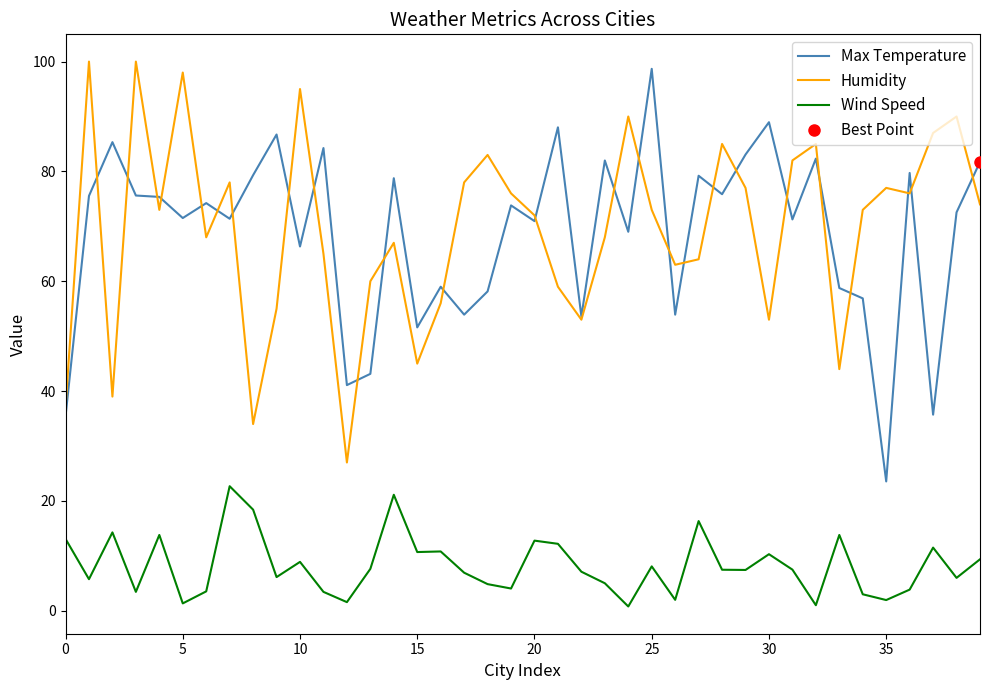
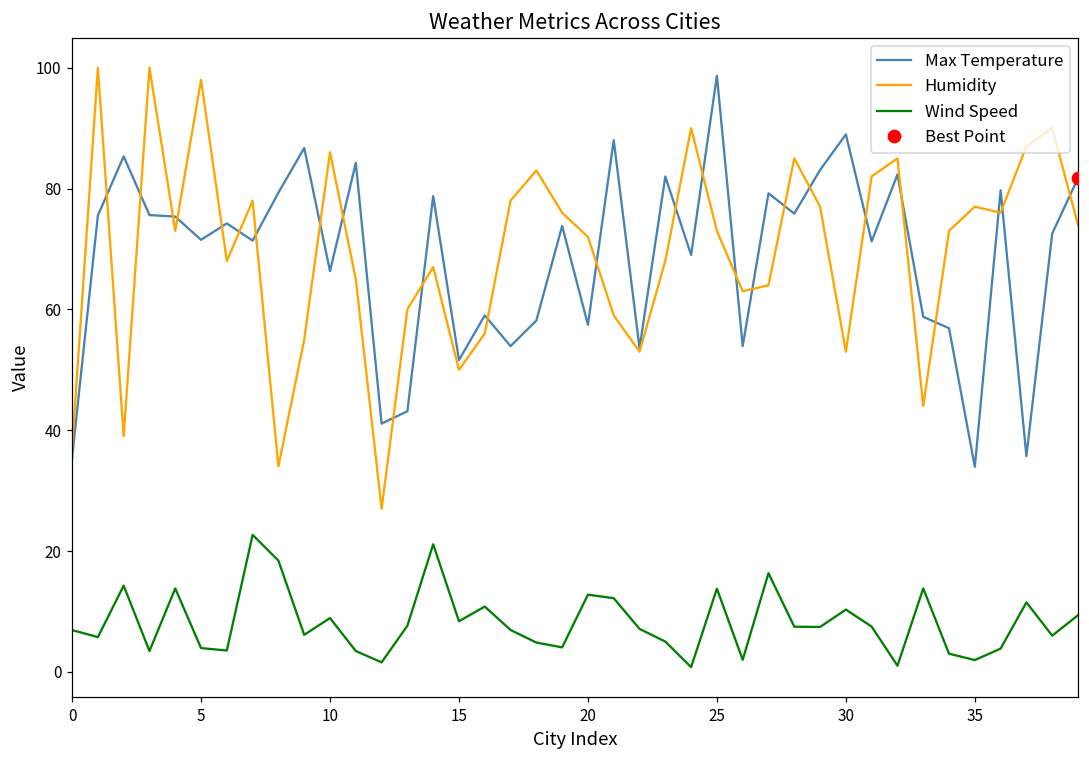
Wind Speed, 0: 13 -> 7
Wind Speed, 5: 1 -> 4
Humidity, 10: 95 -> 86
Humidity, 15: 45 -> 50
Wind Speed, 15: 11 -> 8
Max Temperature, 20: 71 -> 57
Wind Speed, 25: 8 -> 14
Max Temperature, 35: 24 -> 34
